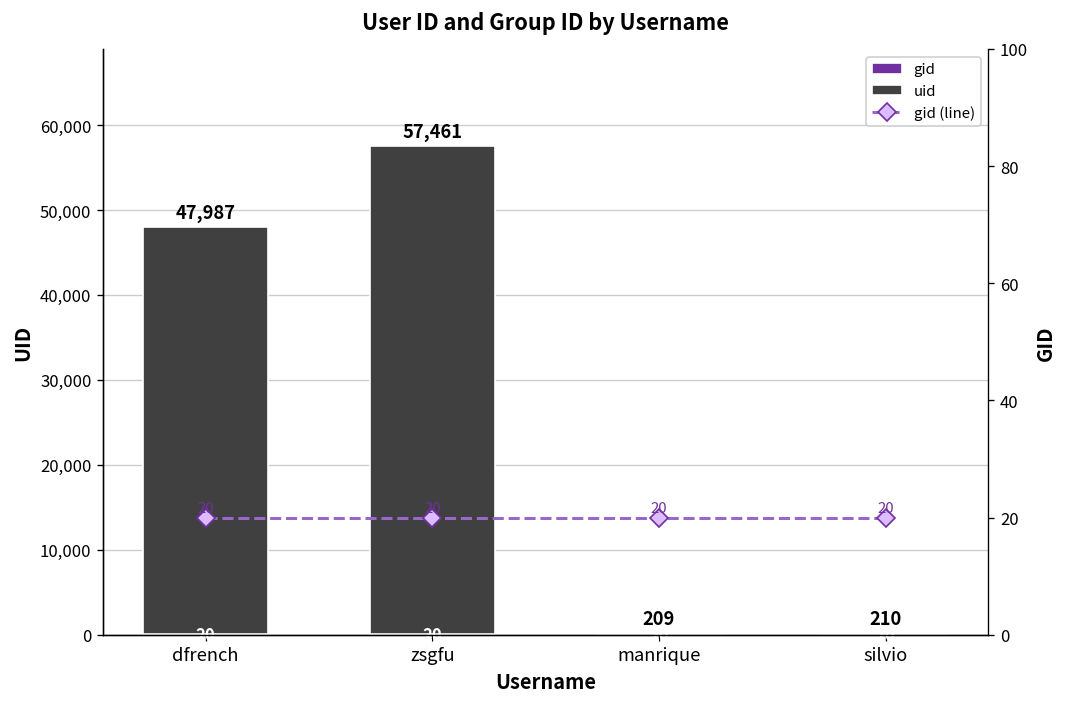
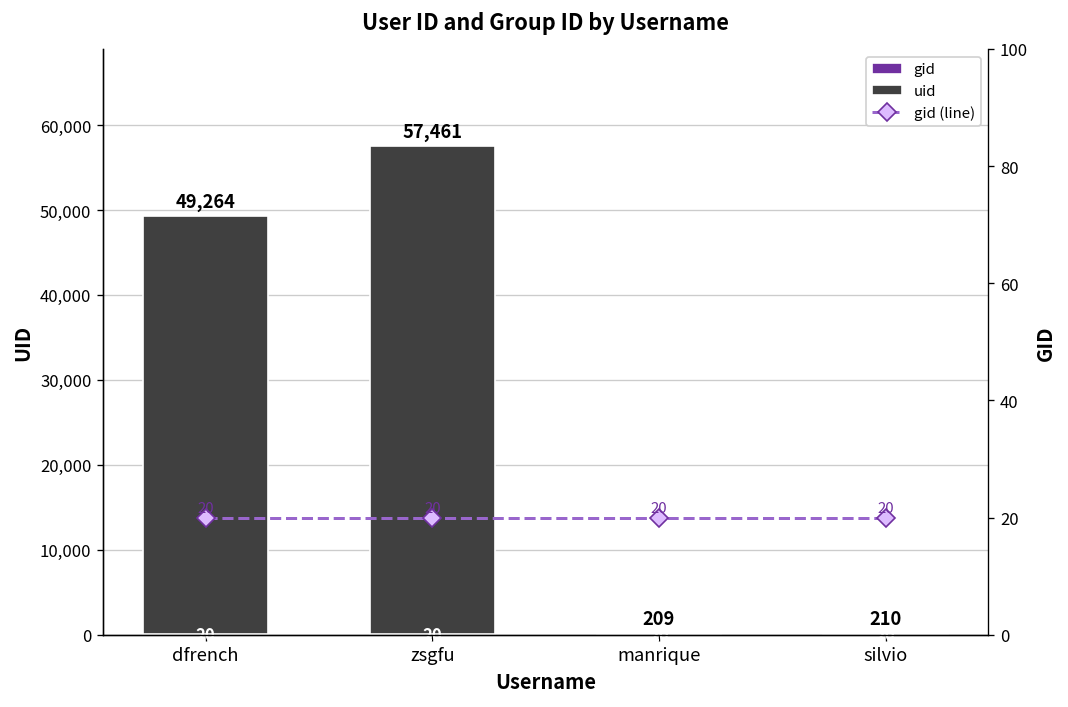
uid, dfrench: 47,987 -> 49,264
